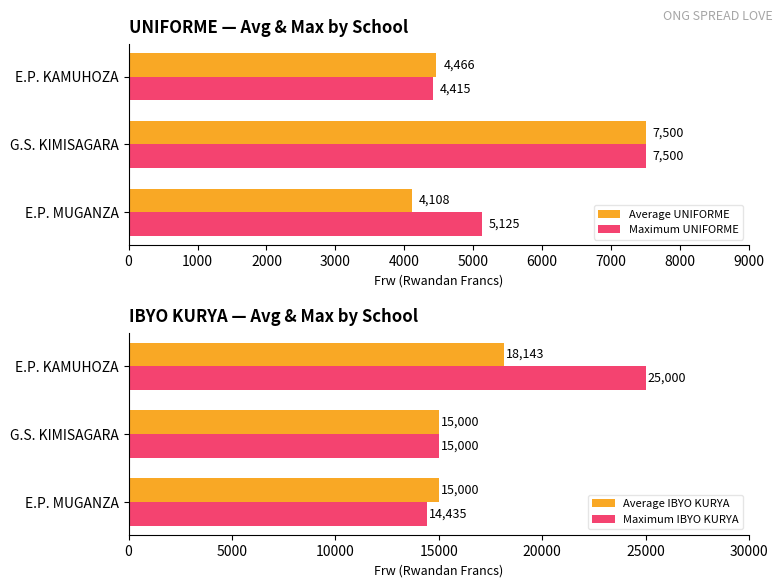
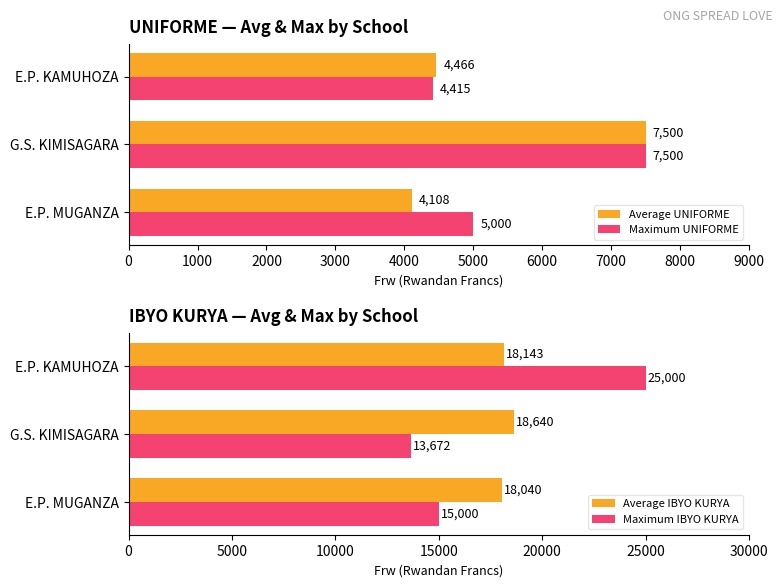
UNIFORME — Avg & Max by School, Maximum UNIFORME, E.P. MUGANZA: 5,125 -> 5,000
IBYO KURYA — Avg & Max by School, Average IBYO KURYA, G.S. KIMISAGARA: 15,000 -> 18,640
IBYO KURYA — Avg & Max by School, Maximum IBYO KURYA, G.S. KIMISAGARA: 15,000 -> 13,672
IBYO KURYA — Avg & Max by School, Average IBYO KURYA, E.P. MUGANZA: 15,000 -> 18,040
IBYO KURYA — Avg & Max by School, Maximum IBYO KURYA, E.P. MUGANZA: 14,435 -> 15,000
